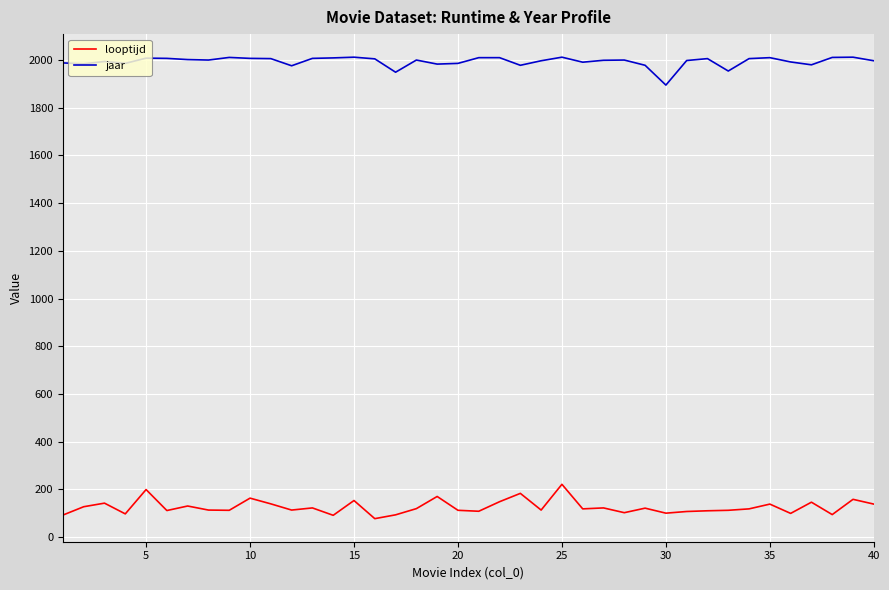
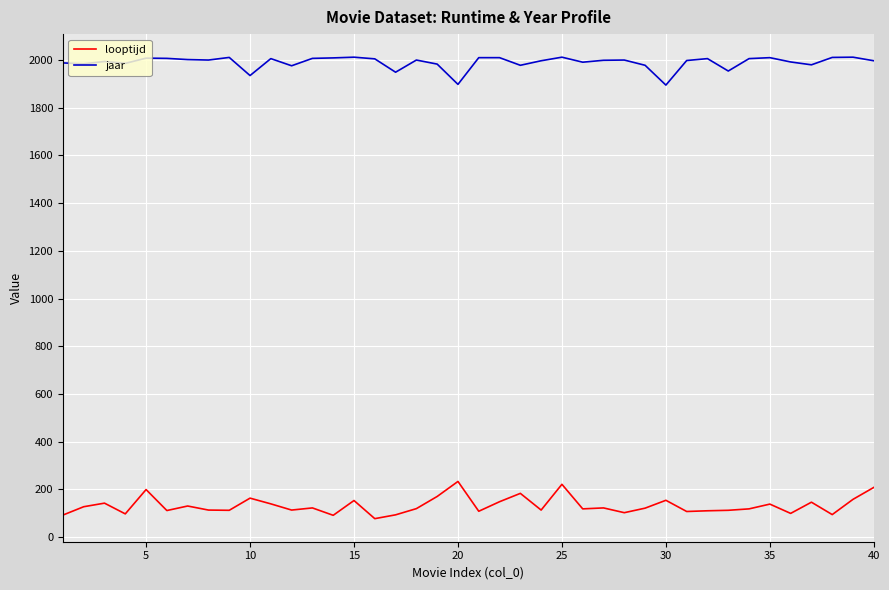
jaar, 10: 2010 -> 1940
looptijd, 20: 110 -> 230
jaar, 20: 1990 -> 1900
looptijd, 30: 100 -> 150
looptijd, 40: 140 -> 210
